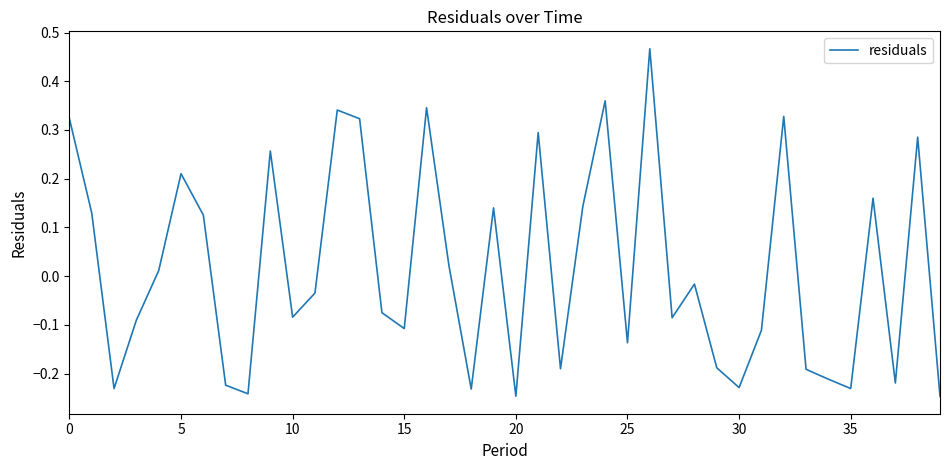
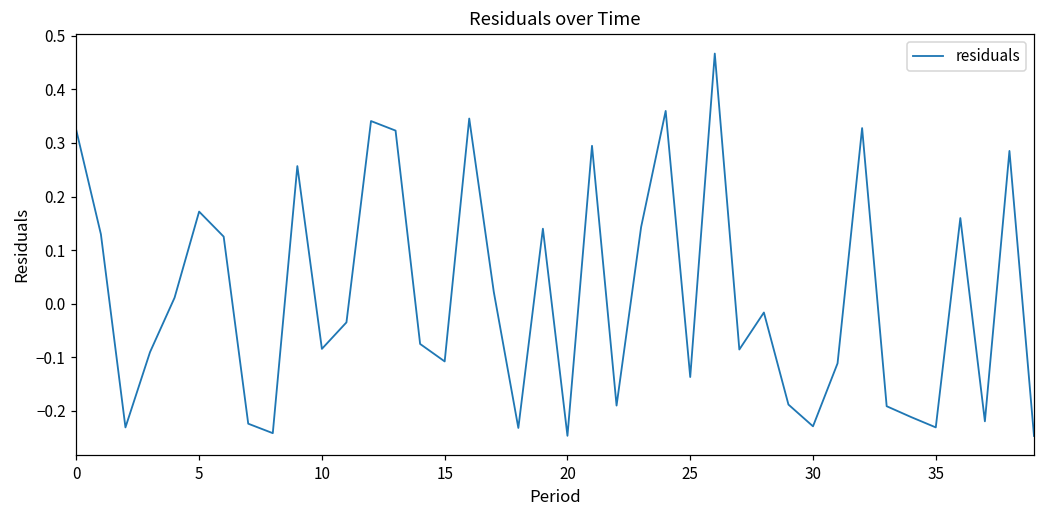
5: 0.21 -> 0.17
